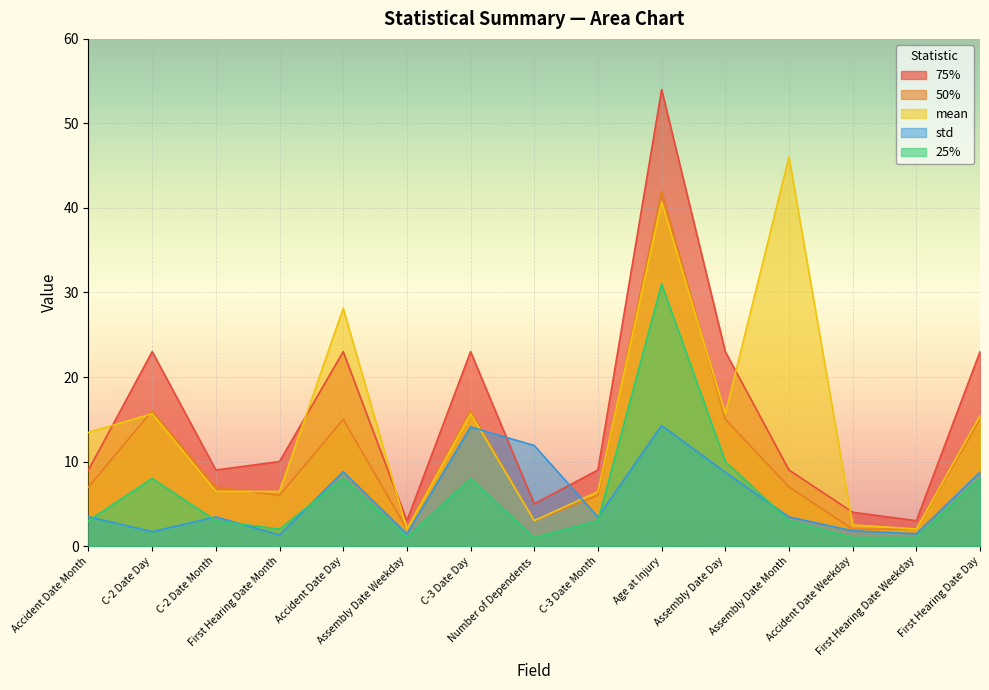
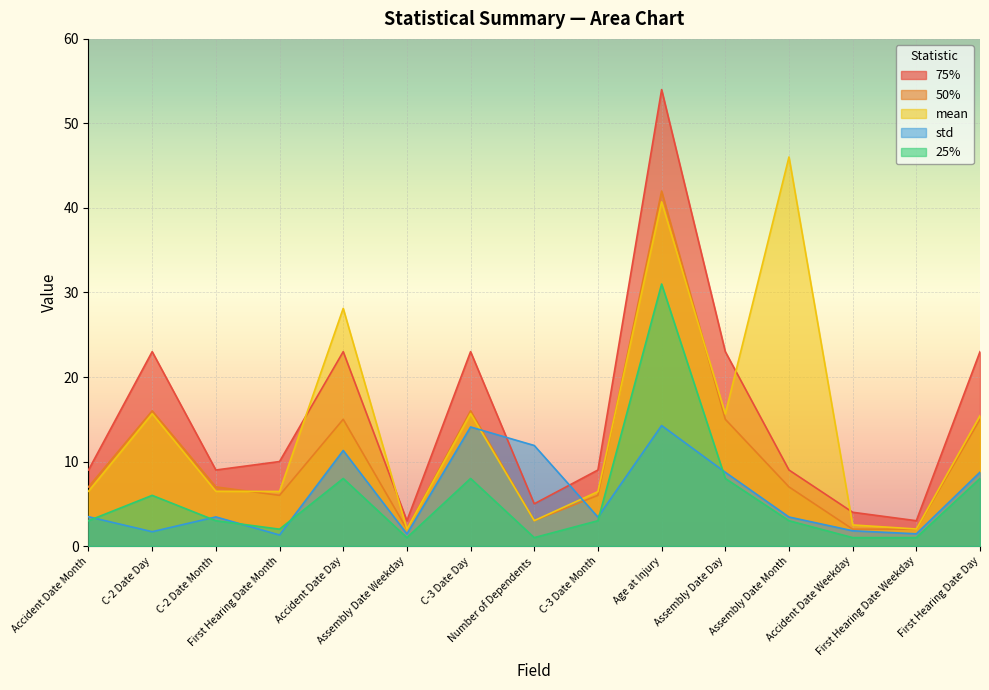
mean, Accident Date Month: 13 -> 6
25%, C-2 Date Day: 8 -> 6
std, Accident Date Day: 9 -> 11
25%, Assembly Date Day: 10 -> 8
